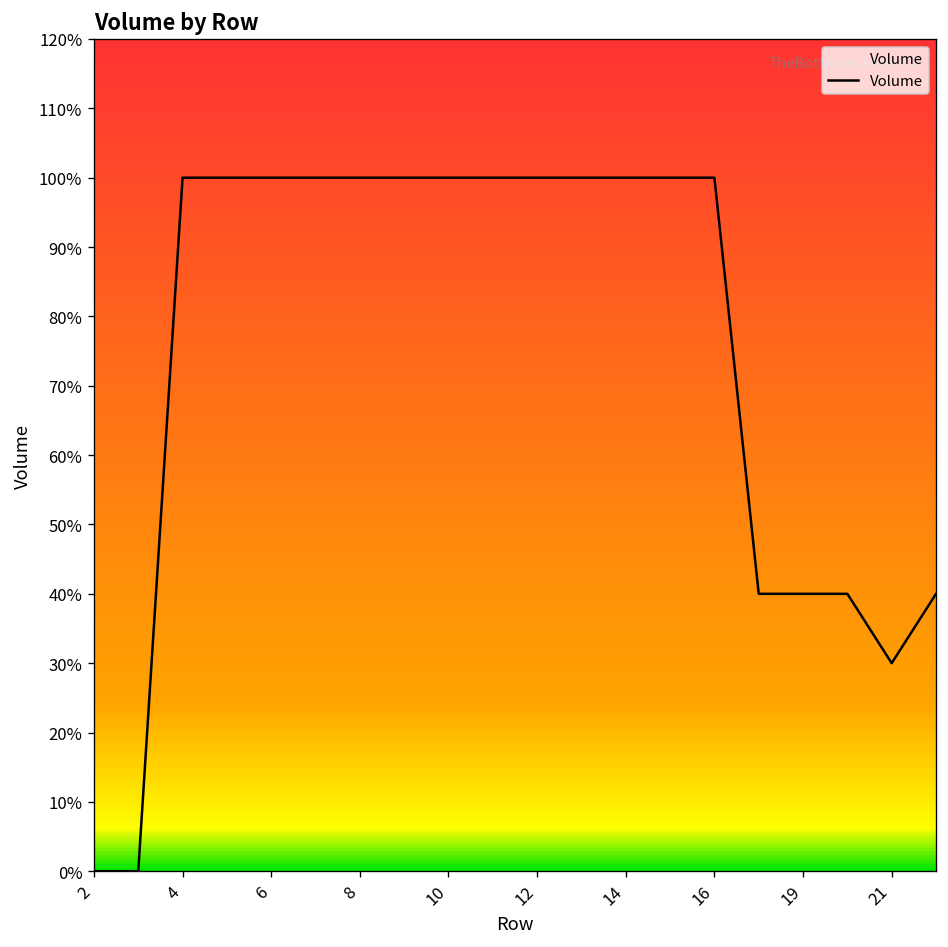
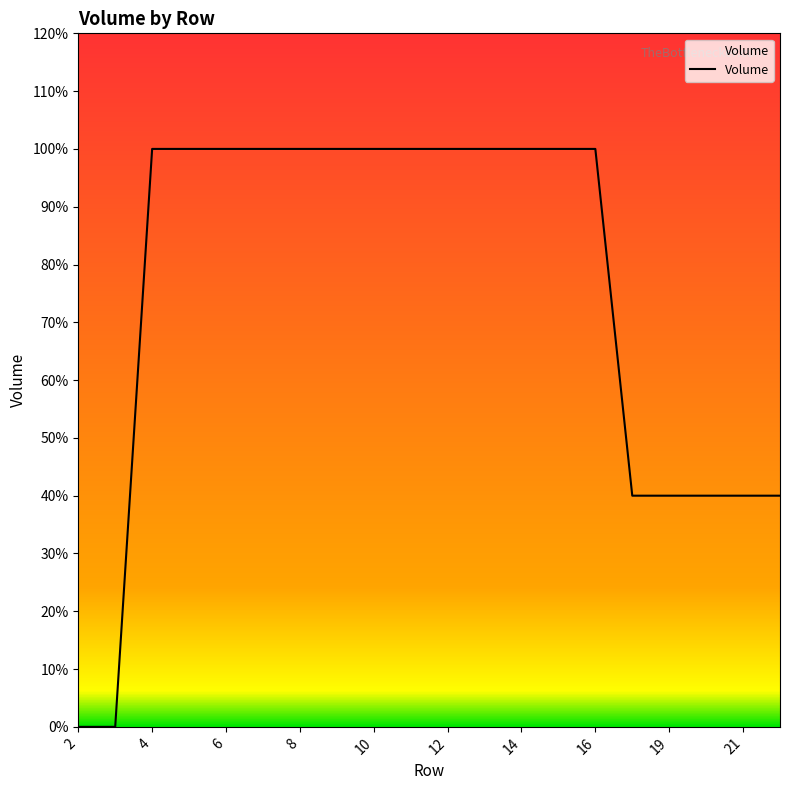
21: 30% -> 40%
